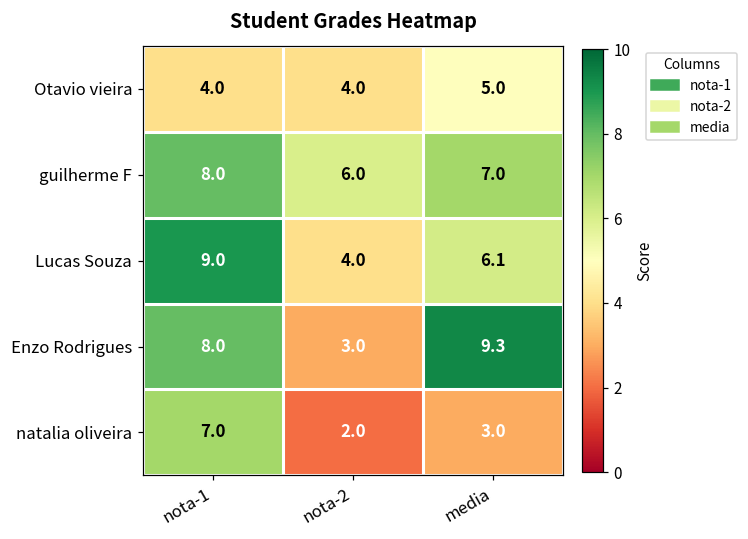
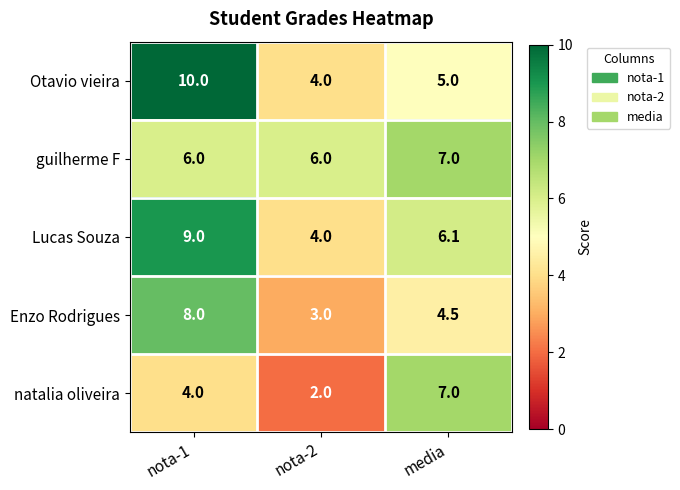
Otavio vieira, nota-1: 4.0 -> 10.0
guilherme F, nota-1: 8.0 -> 6.0
Enzo Rodrigues, media: 9.3 -> 4.5
natalia oliveira, nota-1: 7.0 -> 4.0
natalia oliveira, media: 3.0 -> 7.0
